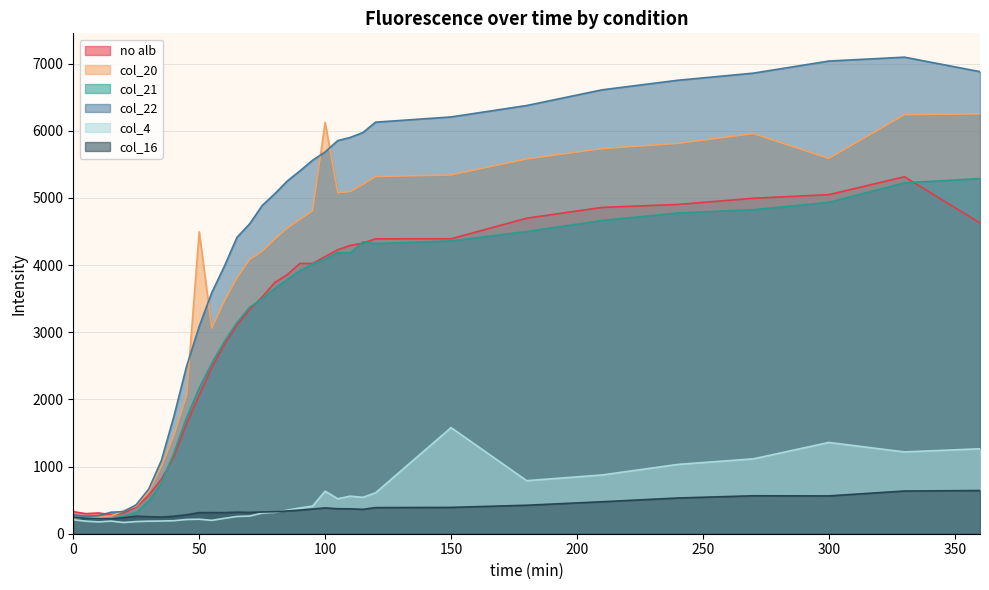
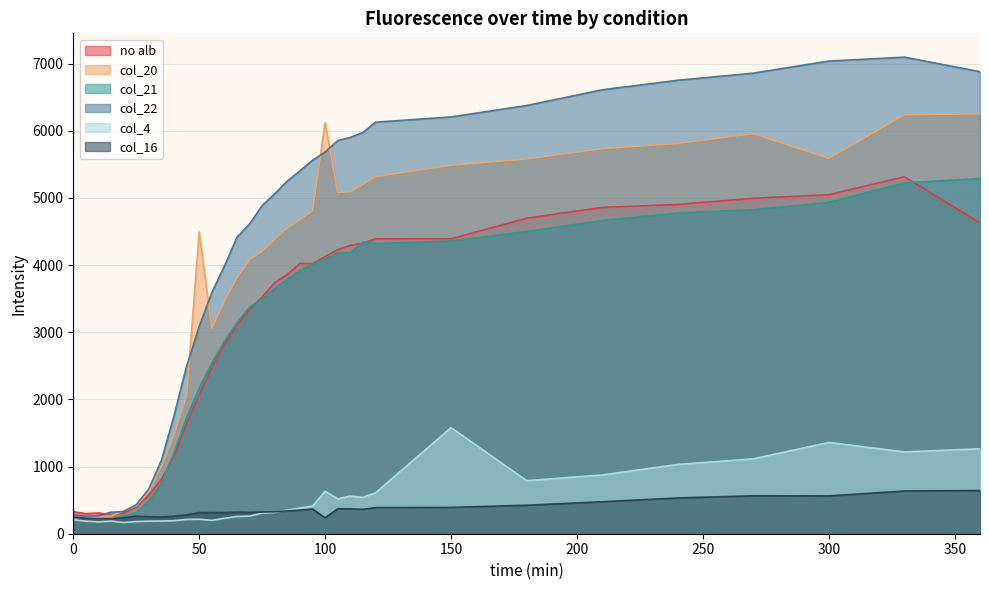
col_16, 100: 400 -> 200
col_20, 150: 5300 -> 5500
